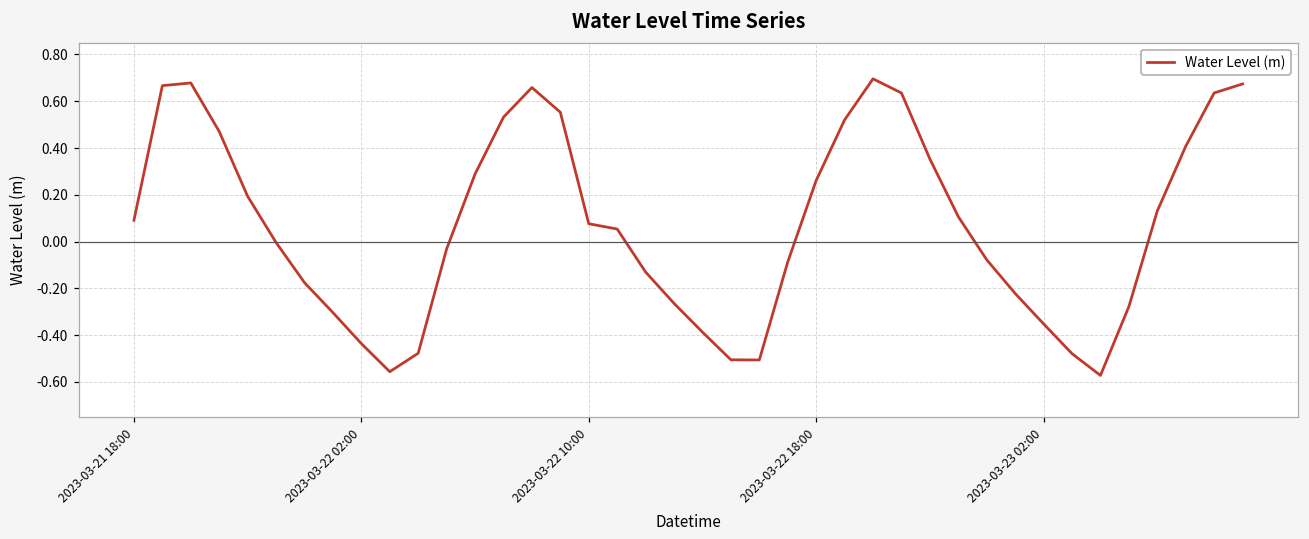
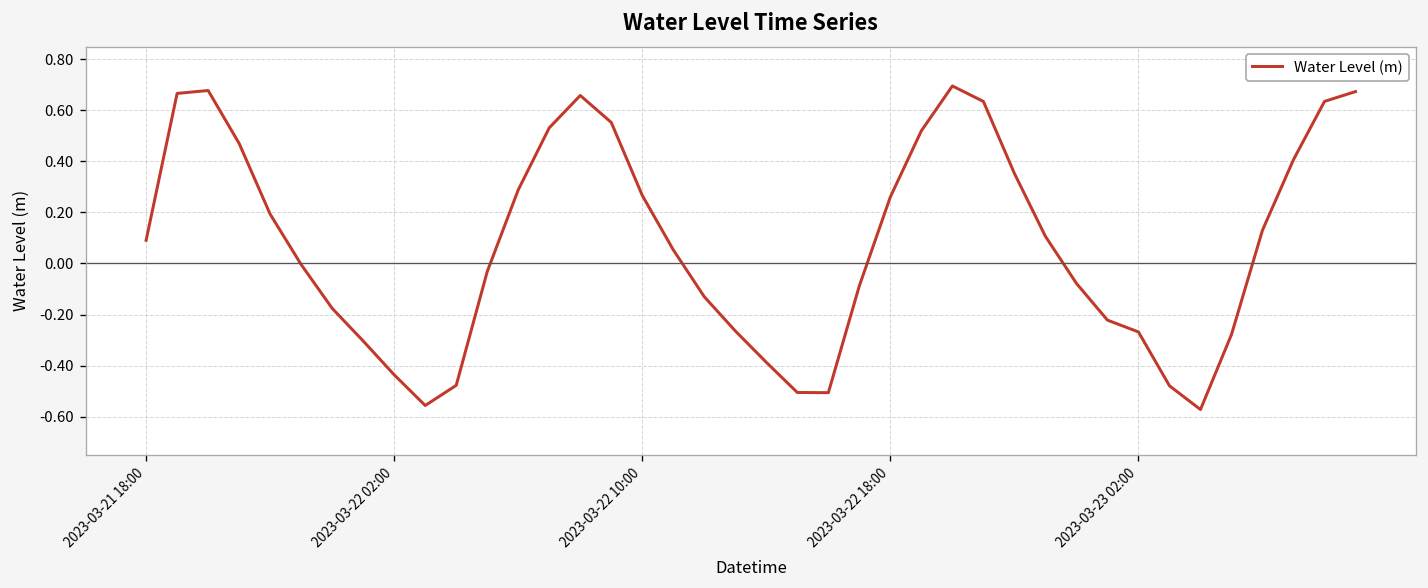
2023-03-22 10:00: 0.08 -> 0.27
2023-03-23 02:00: -0.35 -> -0.27
